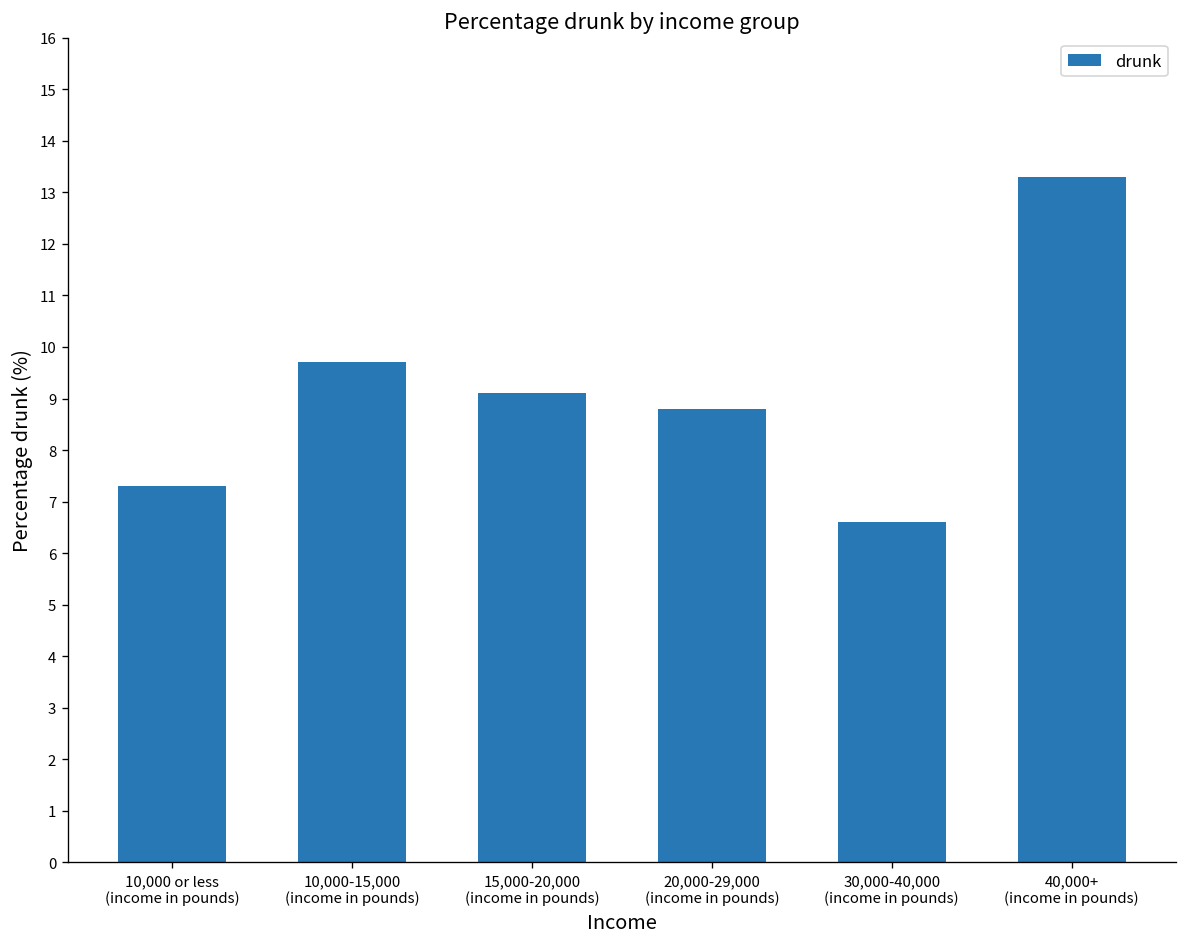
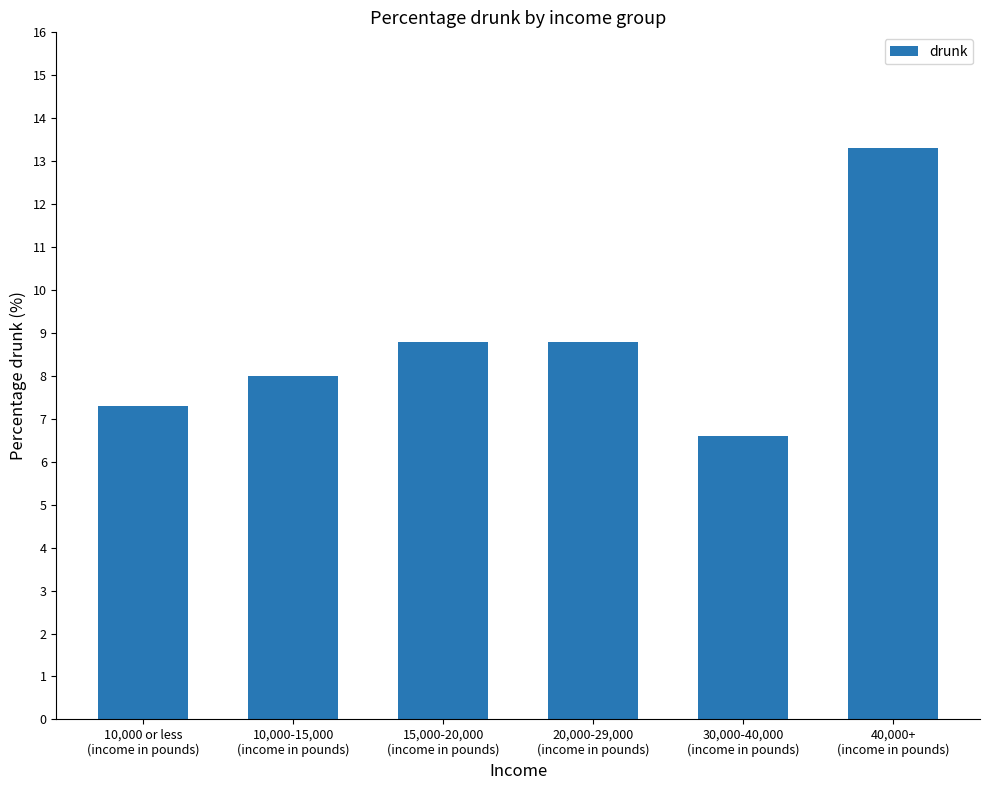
10,000-15,000 (income in pounds): 9.7 -> 8.0
15,000-20,000 (income in pounds): 9.1 -> 8.8
